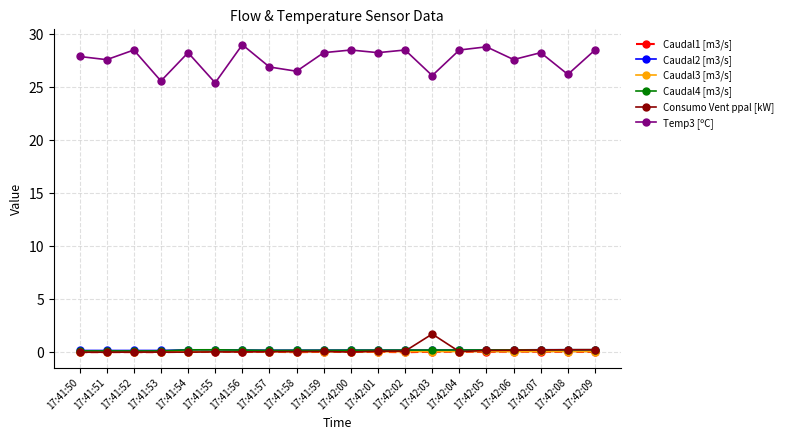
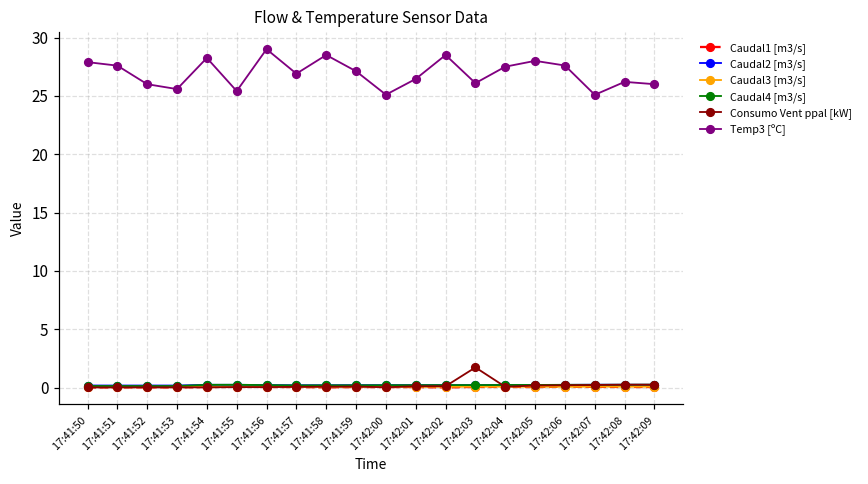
Temp3 [ºC], 17:41:52: 28.5 -> 26.0
Temp3 [ºC], 17:41:58: 26.5 -> 28.5
Temp3 [ºC], 17:41:59: 28.3 -> 27.1
Temp3 [ºC], 17:42:00: 28.5 -> 25.1
Temp3 [ºC], 17:42:01: 28.3 -> 26.5
Temp3 [ºC], 17:42:04: 28.5 -> 27.5
Temp3 [ºC], 17:42:05: 28.8 -> 28.0
Temp3 [ºC], 17:42:07: 28.3 -> 25.1
Temp3 [ºC], 17:42:09: 28.5 -> 26.0
